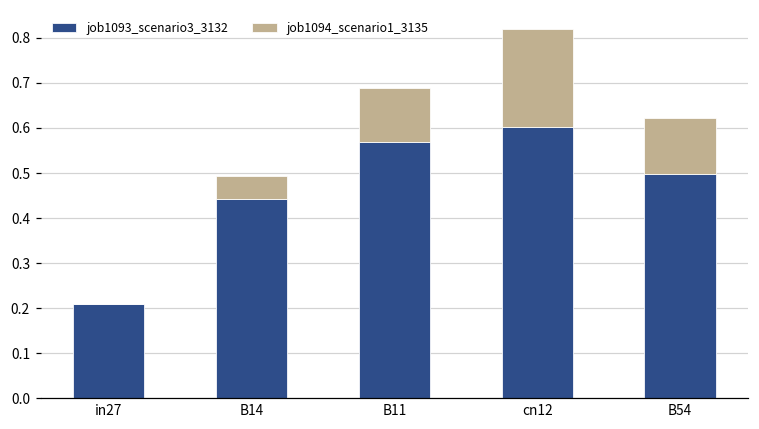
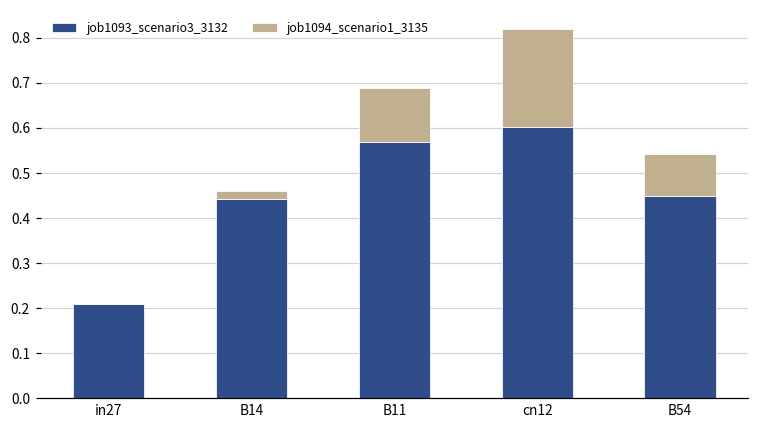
job1094_scenario1_3135, B14: 0.05 -> 0.02
job1093_scenario3_3132, B54: 0.50 -> 0.45
job1094_scenario1_3135, B54: 0.13 -> 0.09
